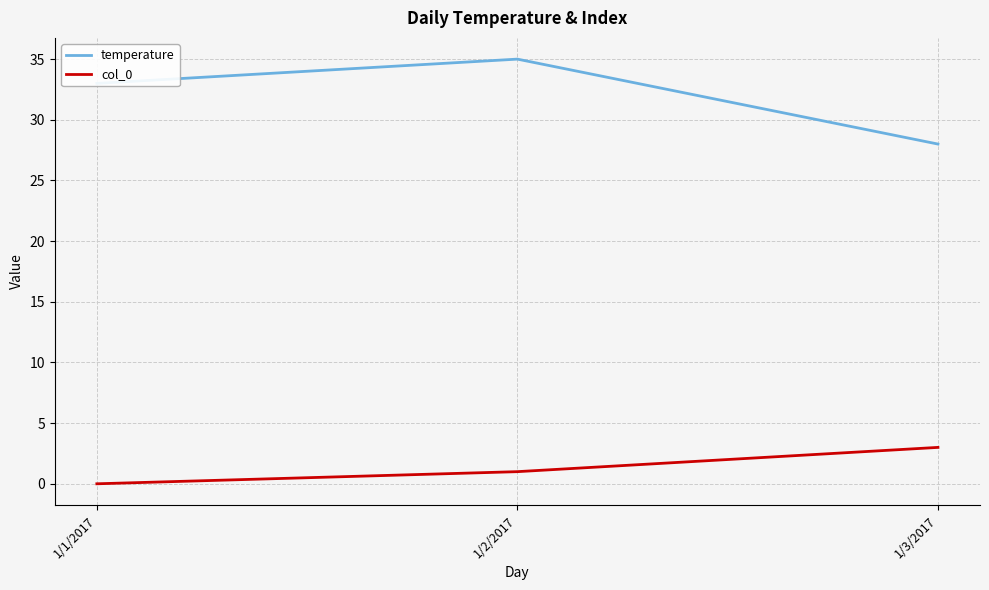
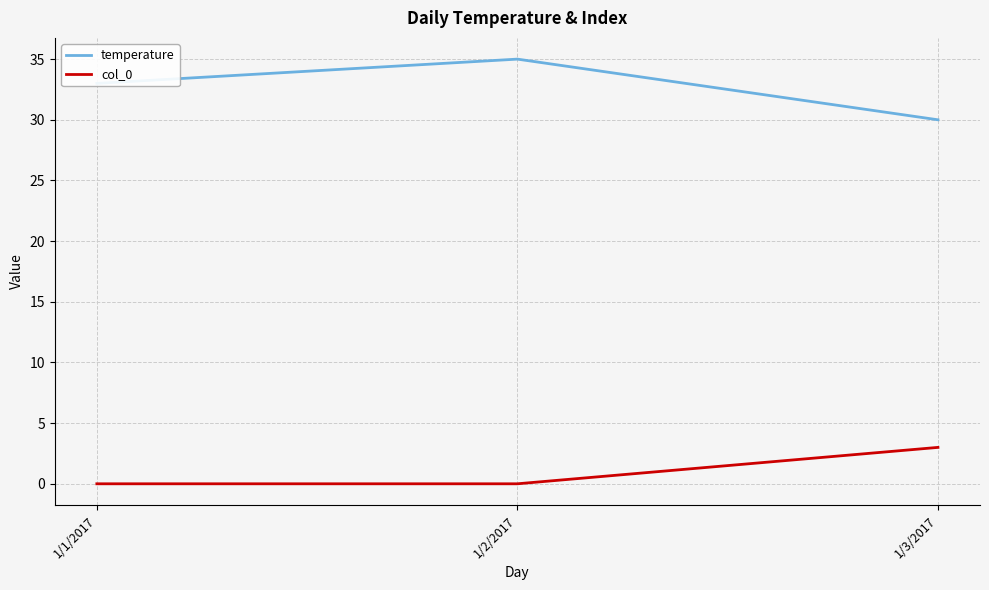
col_0, 1/2/2017: 1 -> 0
temperature, 1/3/2017: 28 -> 30
